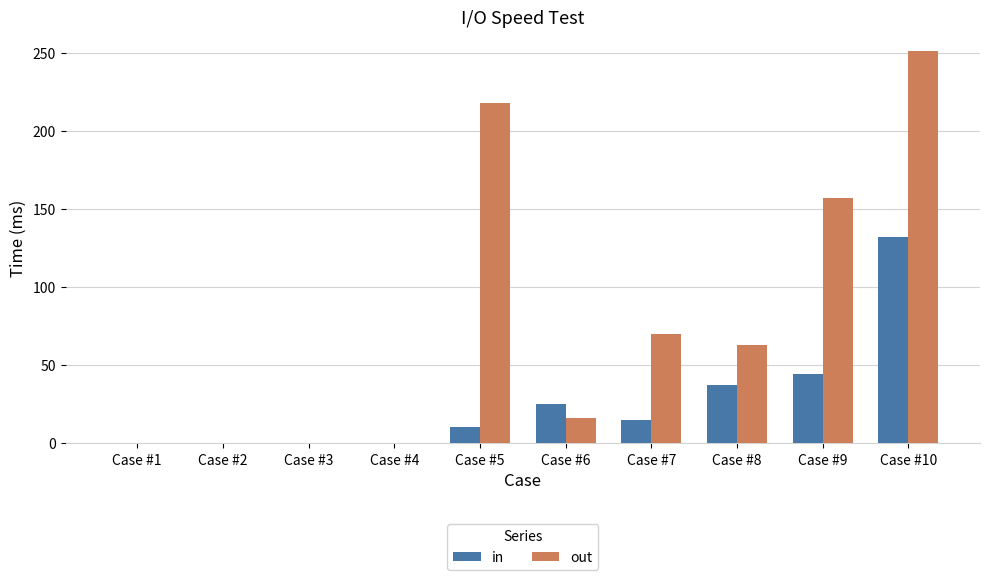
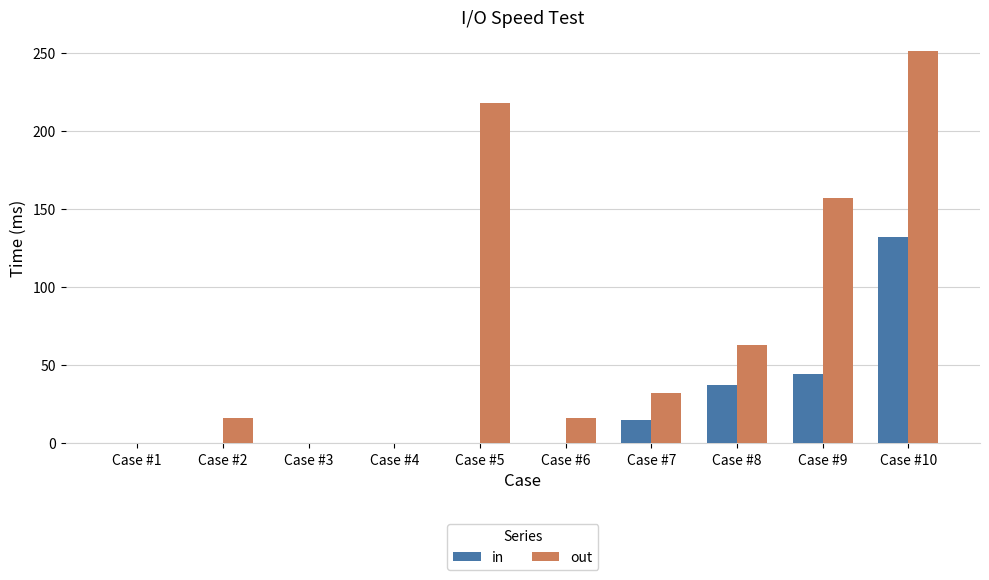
out, Case #2: 0 -> 16
in, Case #5: 10 -> 0
in, Case #6: 25 -> 0
out, Case #7: 70 -> 32
